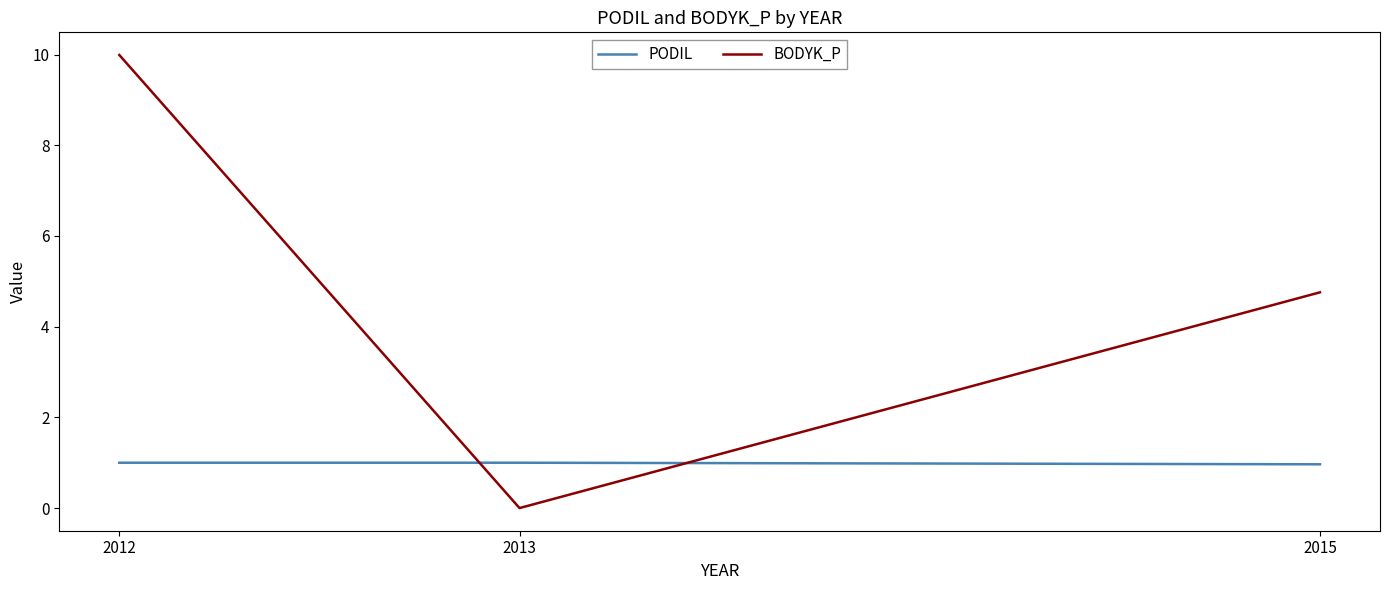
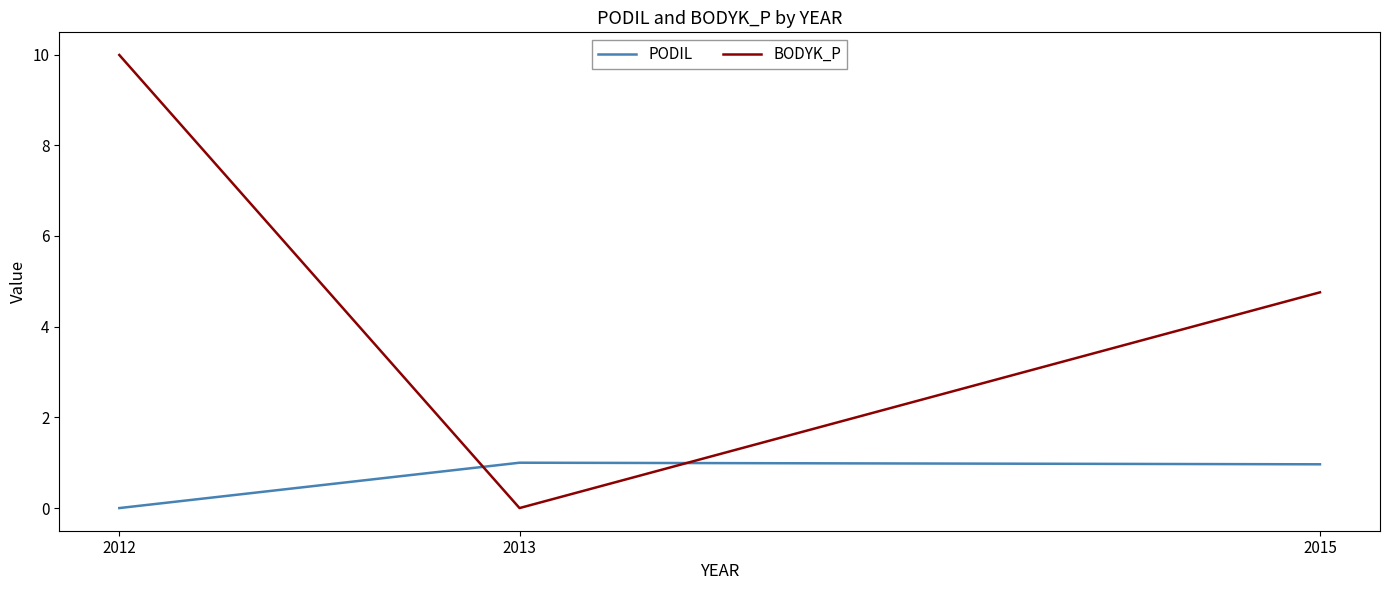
PODIL, 2012: 1 -> 0
